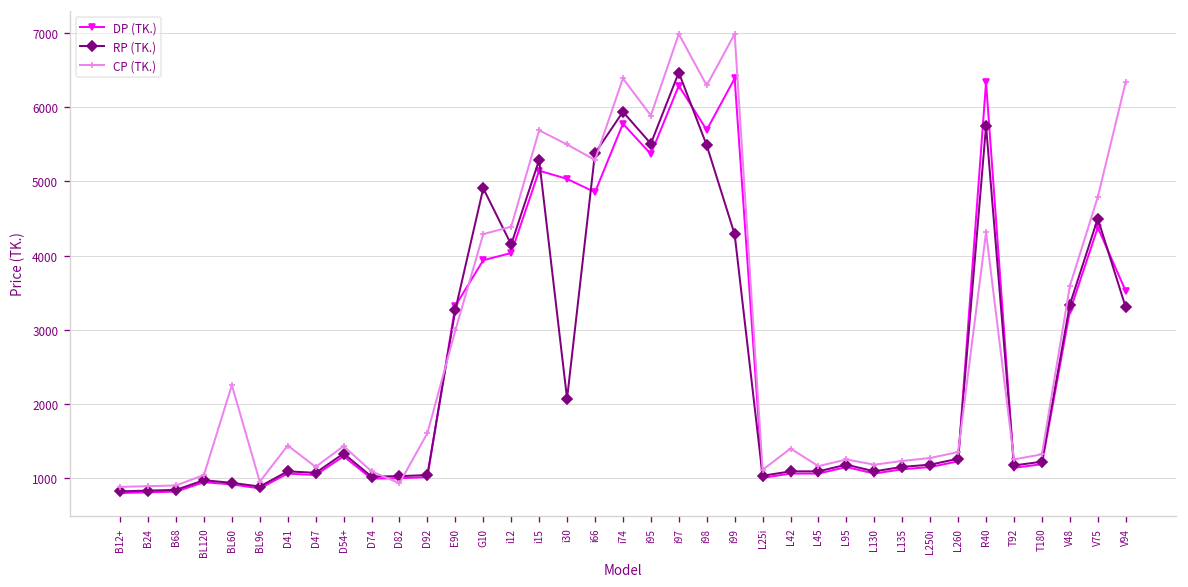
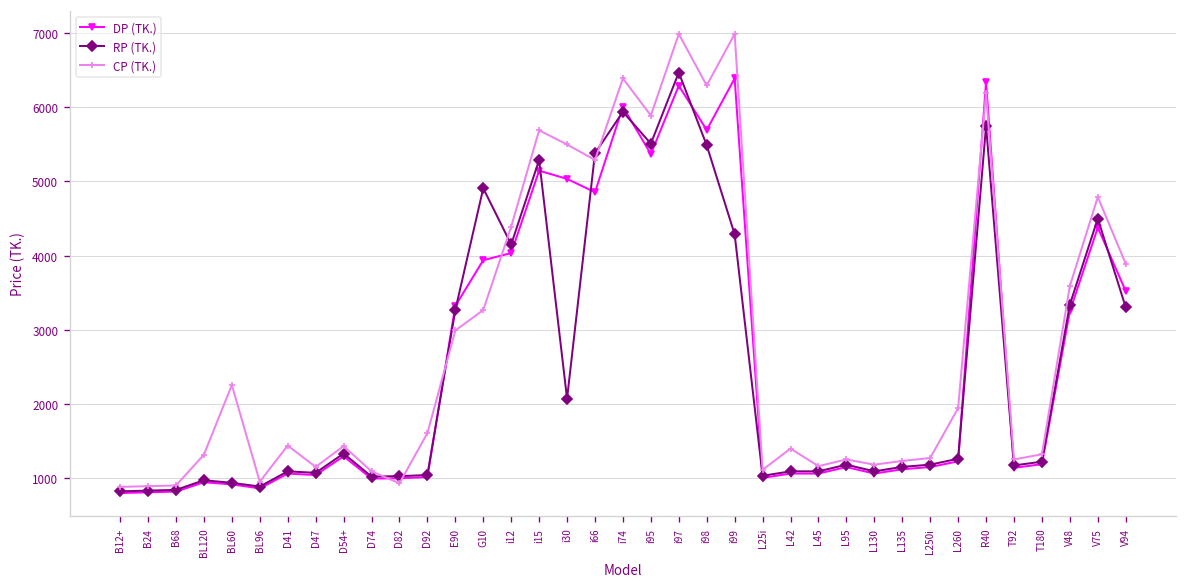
CP (TK.), BL120: 1000 -> 1300
CP (TK.), G10: 4300 -> 3300
DP (TK.), i74: 5800 -> 6000
CP (TK.), L260: 1400 -> 1900
CP (TK.), R40: 4300 -> 6200
CP (TK.), V94: 6300 -> 3900
